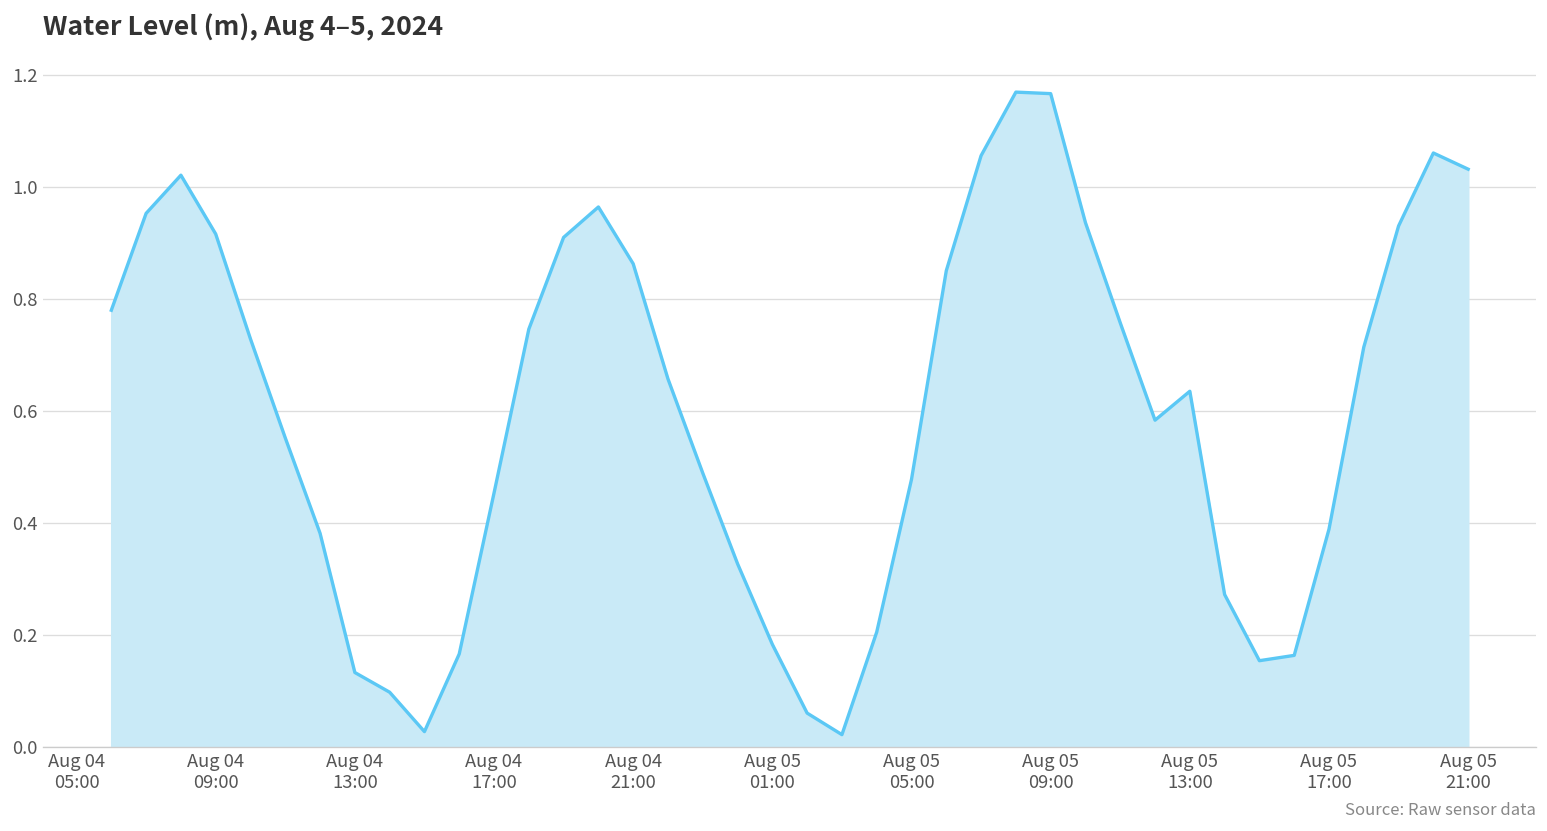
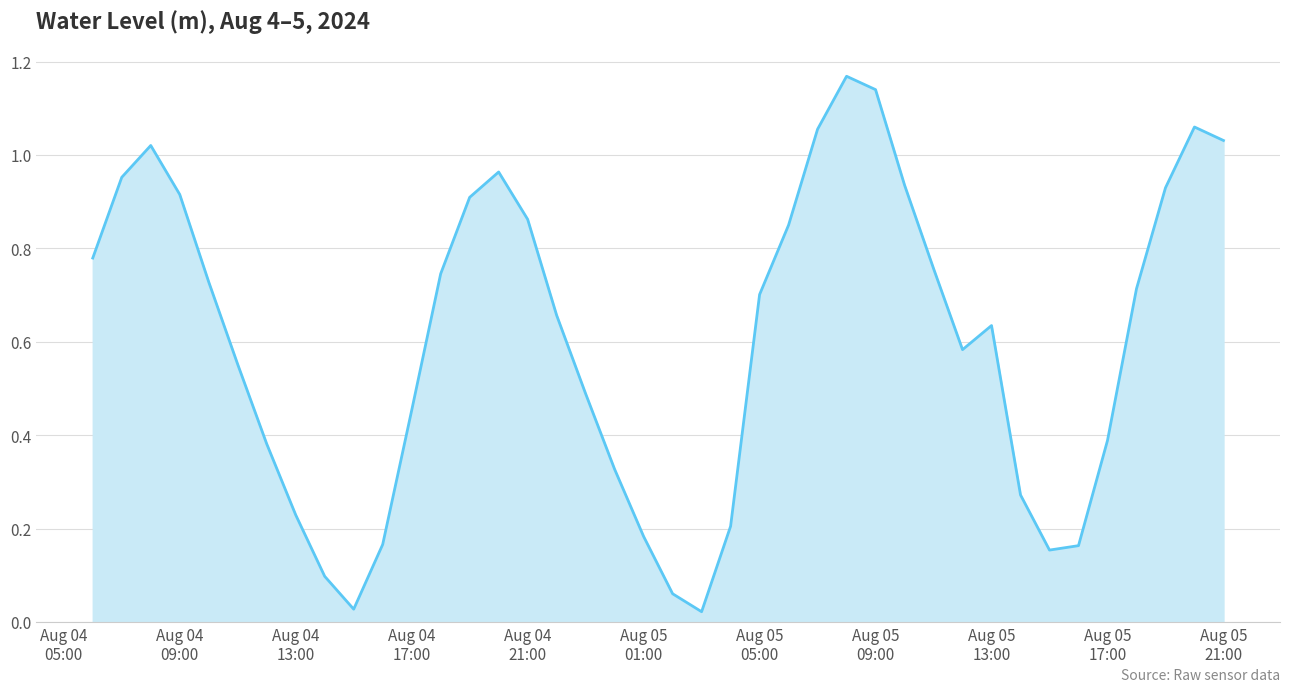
Aug 04 13:00: 0.13 -> 0.23
Aug 05 05:00: 0.48 -> 0.70
Aug 05 09:00: 1.17 -> 1.14
